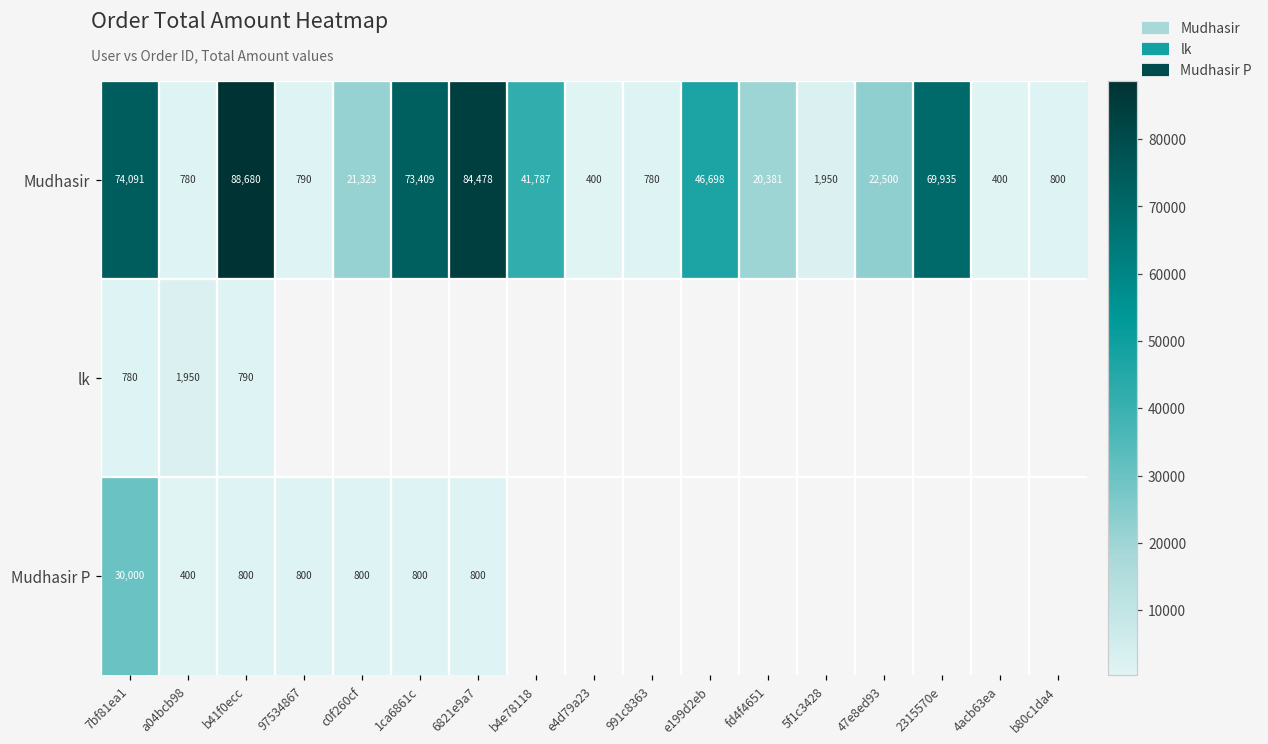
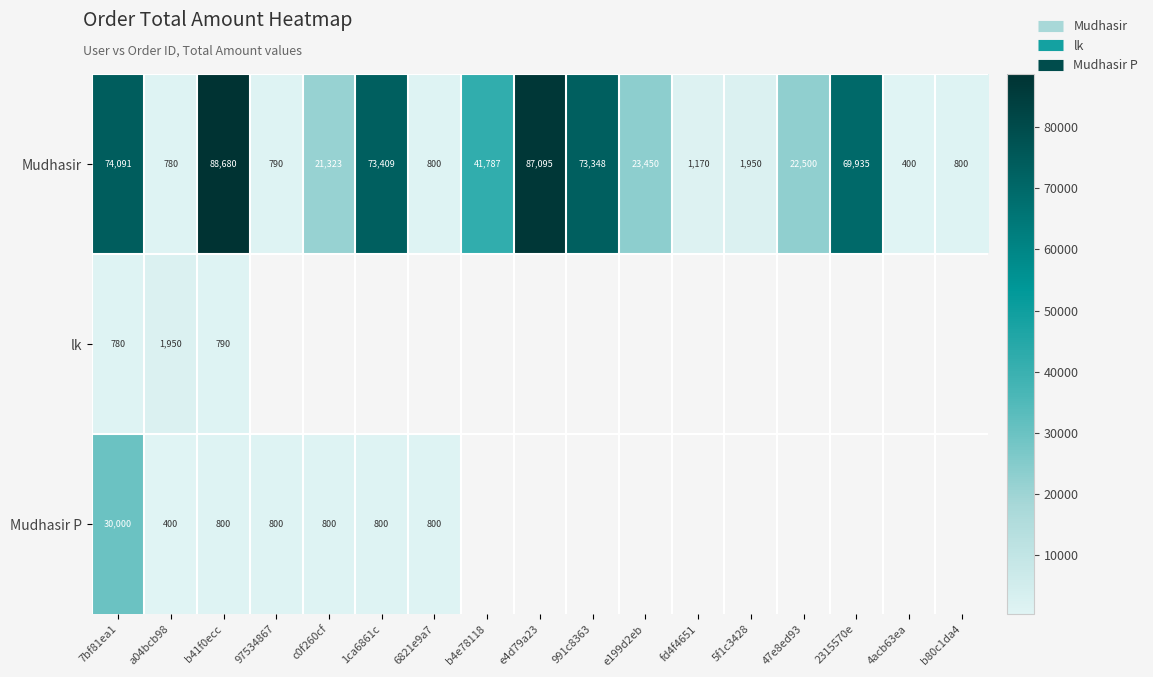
Mudhasir, 6821e9a7: 84,478 -> 800
Mudhasir, e4d79a23: 400 -> 87,095
Mudhasir, 991c8363: 780 -> 73,348
Mudhasir, e199d2eb: 46,698 -> 23,450
Mudhasir, fd4f4651: 20,381 -> 1,170
